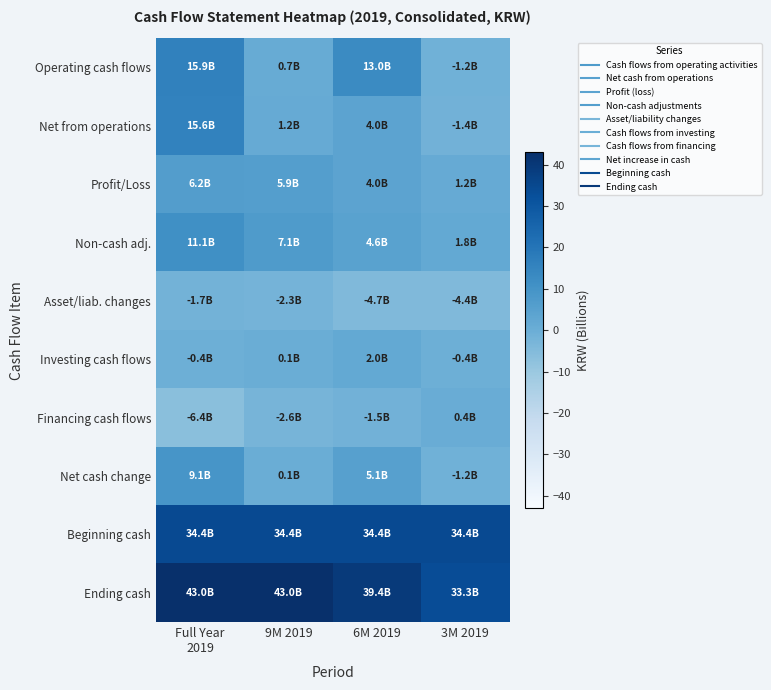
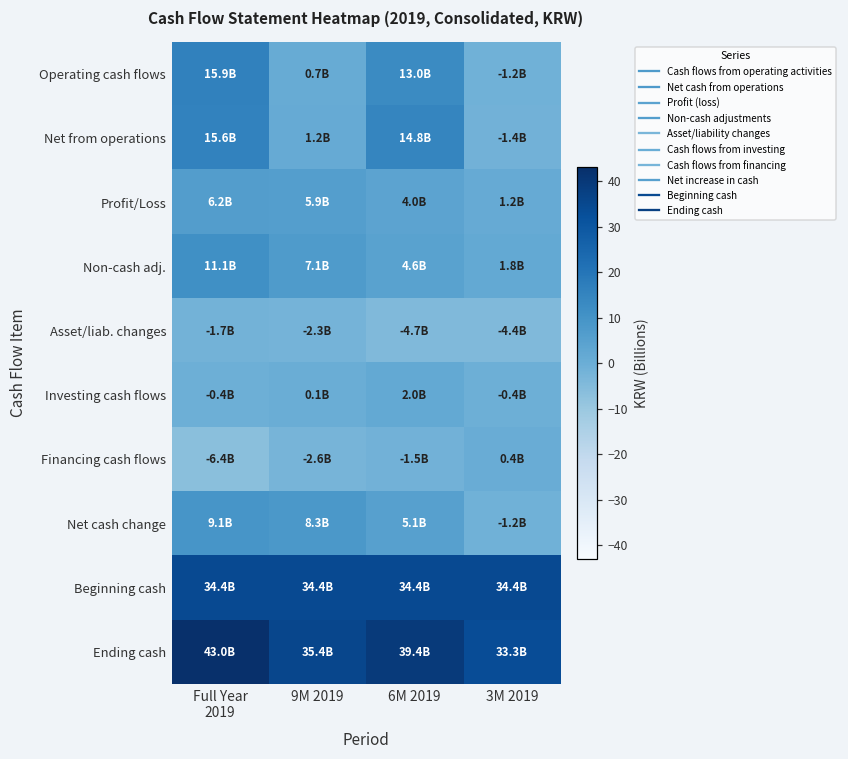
Net from operations, 6M 2019: 4.0B -> 14.8B
Net cash change, 9M 2019: 0.1B -> 8.3B
Ending cash, 9M 2019: 43.0B -> 35.4B
